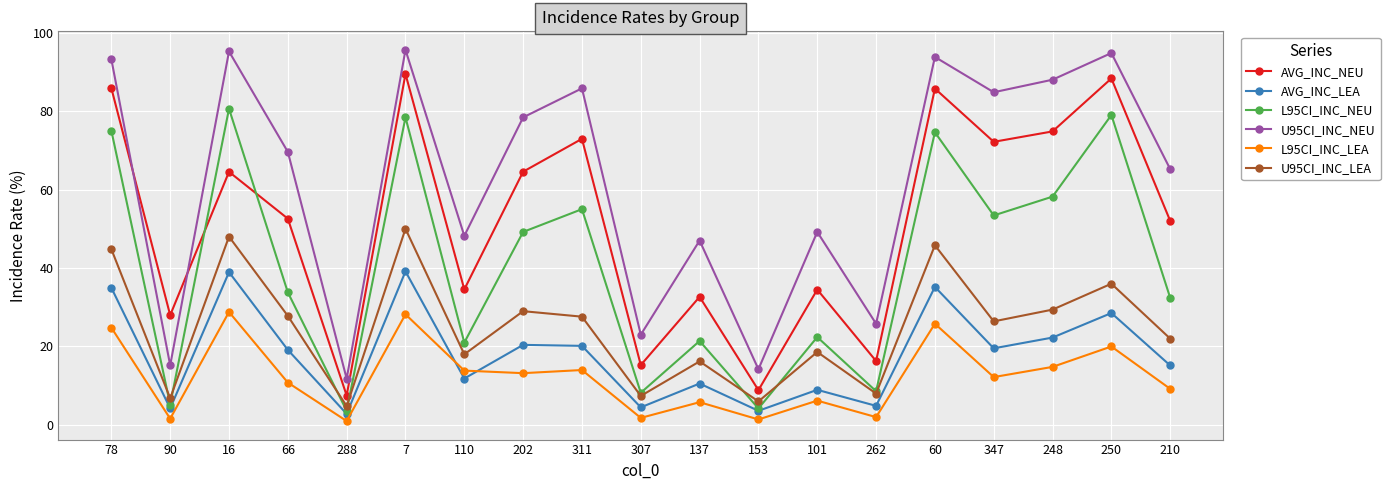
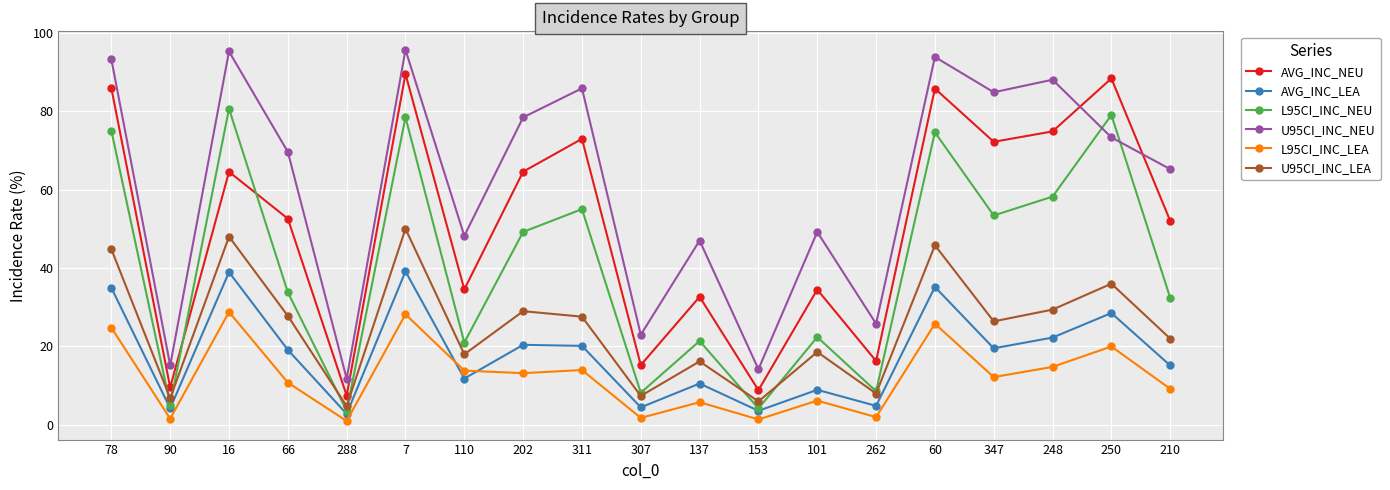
AVG_INC_NEU, 90: 28 -> 10
U95CI_INC_NEU, 250: 95 -> 73
